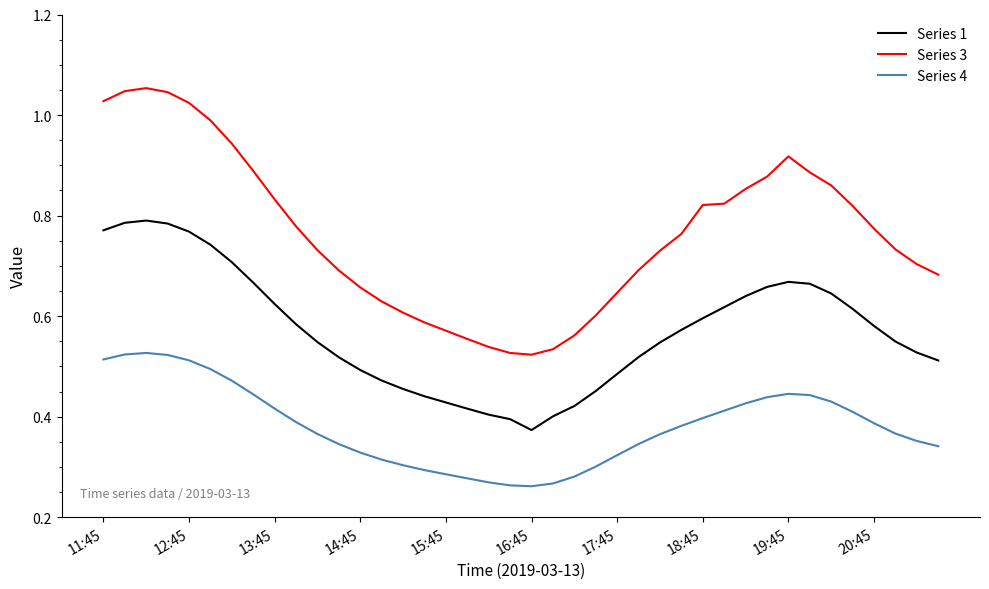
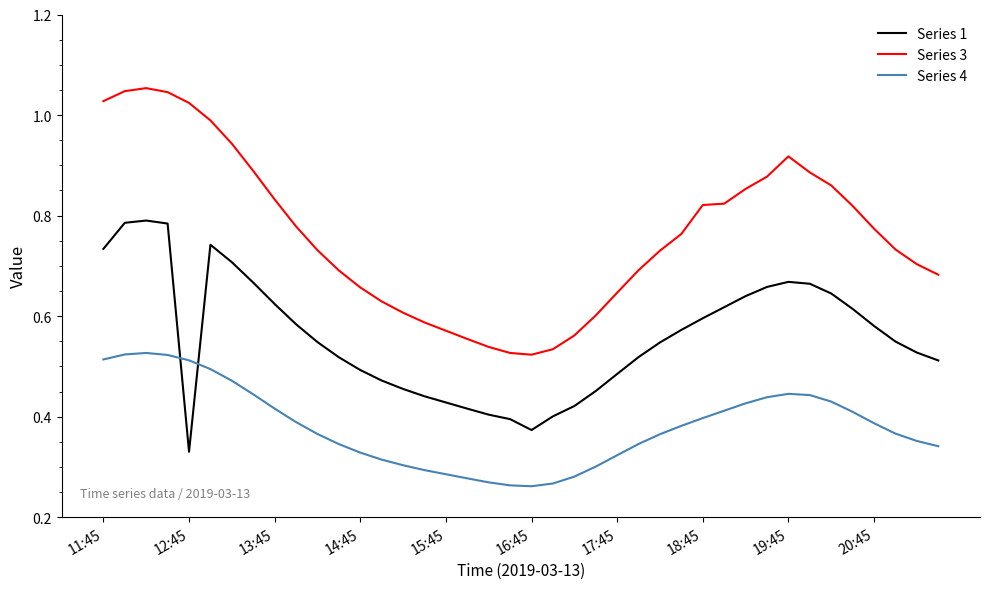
Series 1, 11:45: 0.77 -> 0.73
Series 1, 12:45: 0.77 -> 0.33
